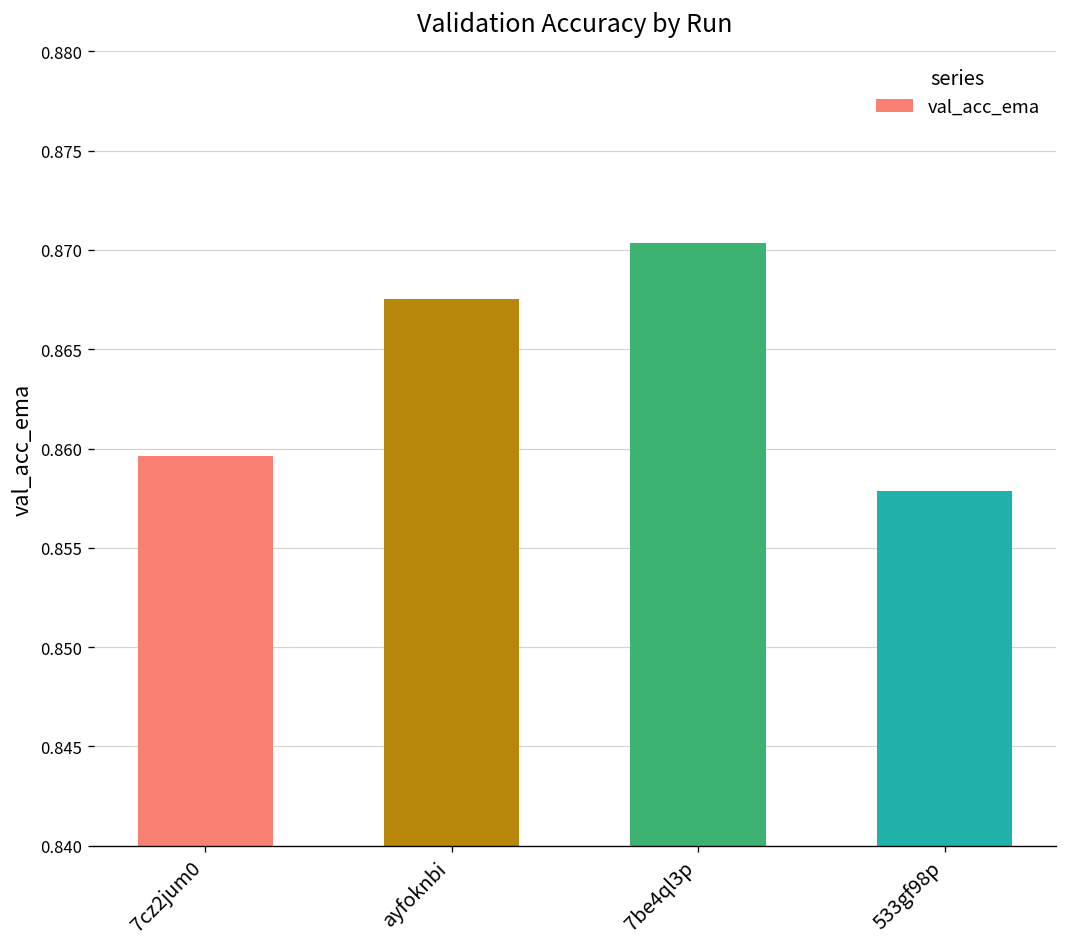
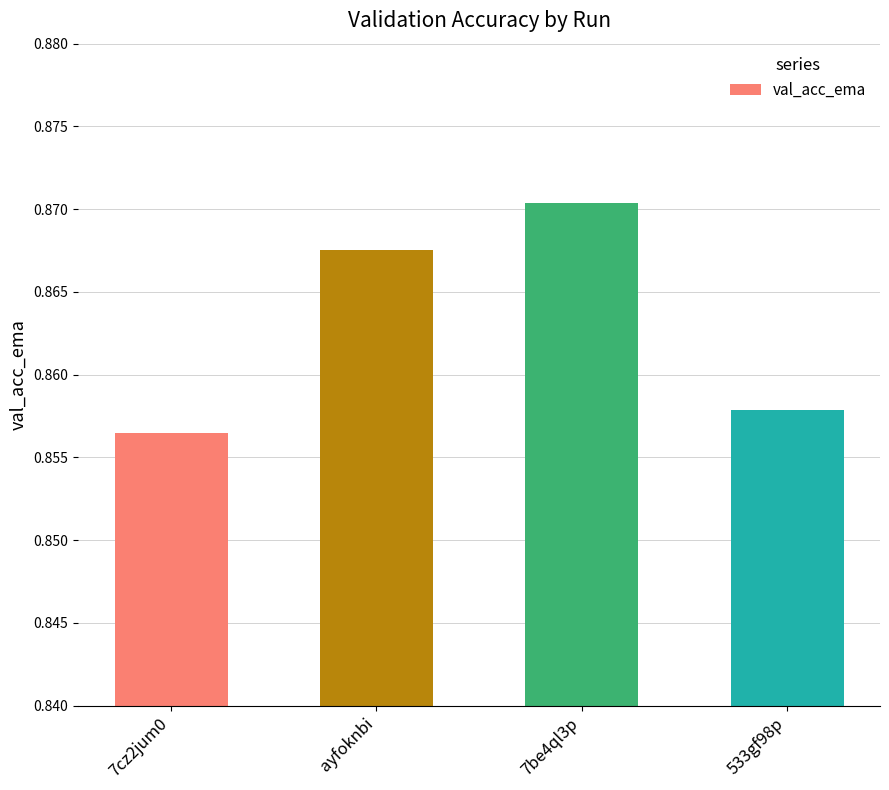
7cz2jum0: 0.8596 -> 0.8565
